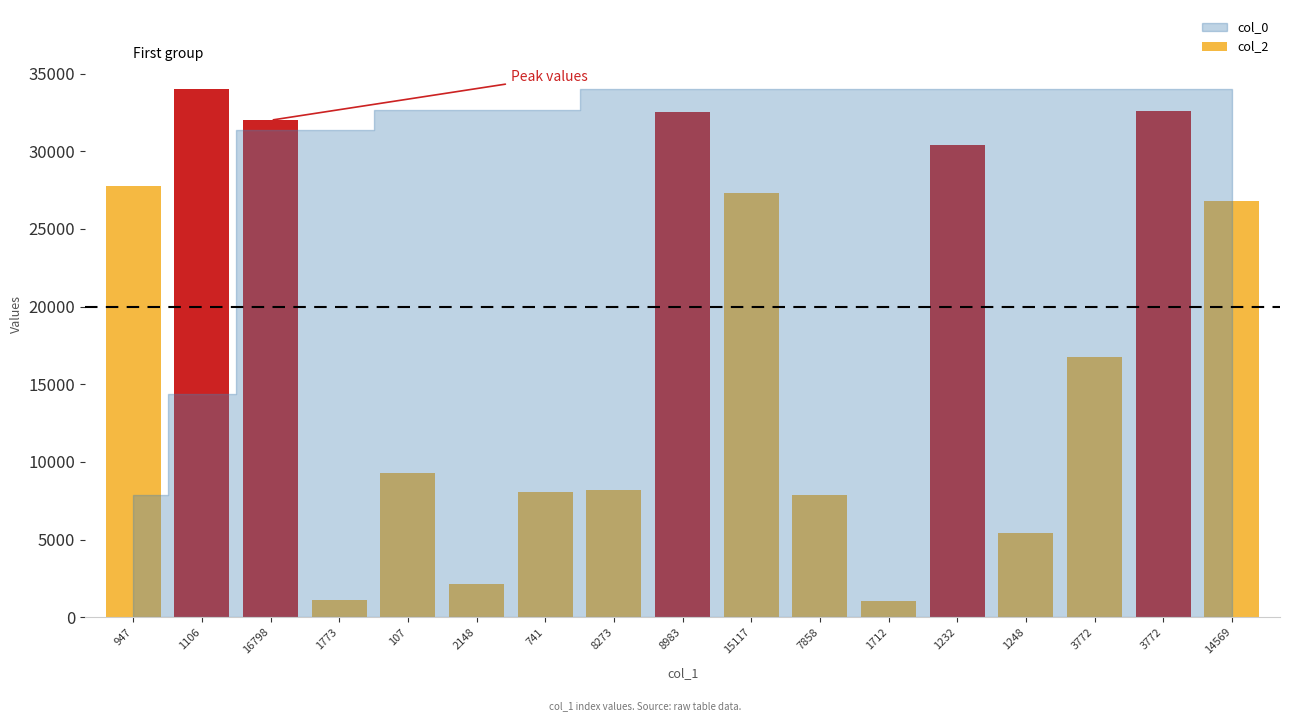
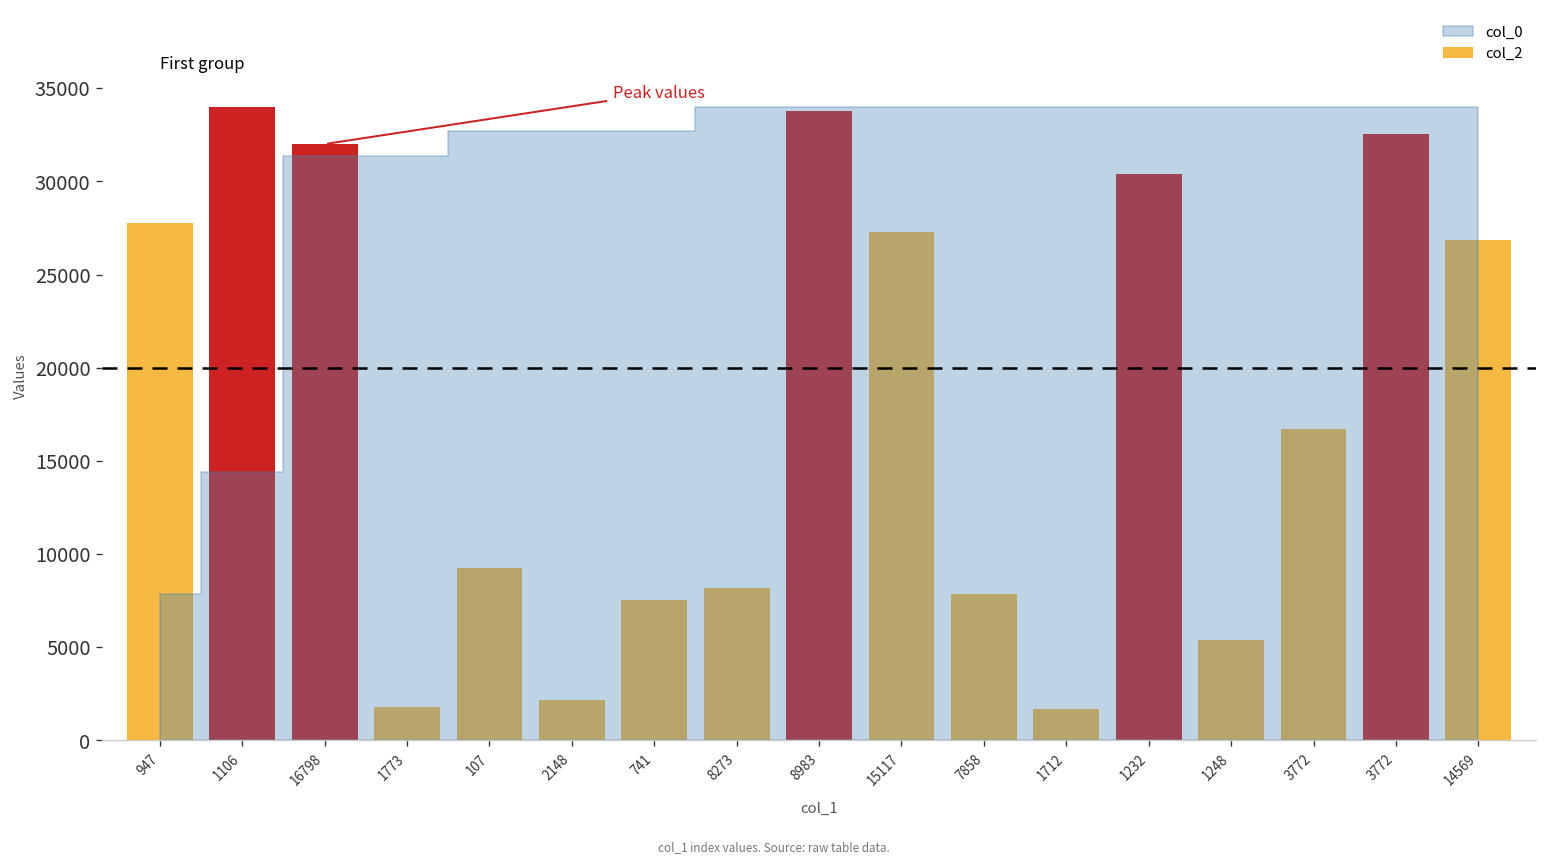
col_2, 1773: 1100 -> 1800
col_2, 741: 8100 -> 7600
col_2, 8983: 32600 -> 33800
col_2, 1712: 1000 -> 1700
